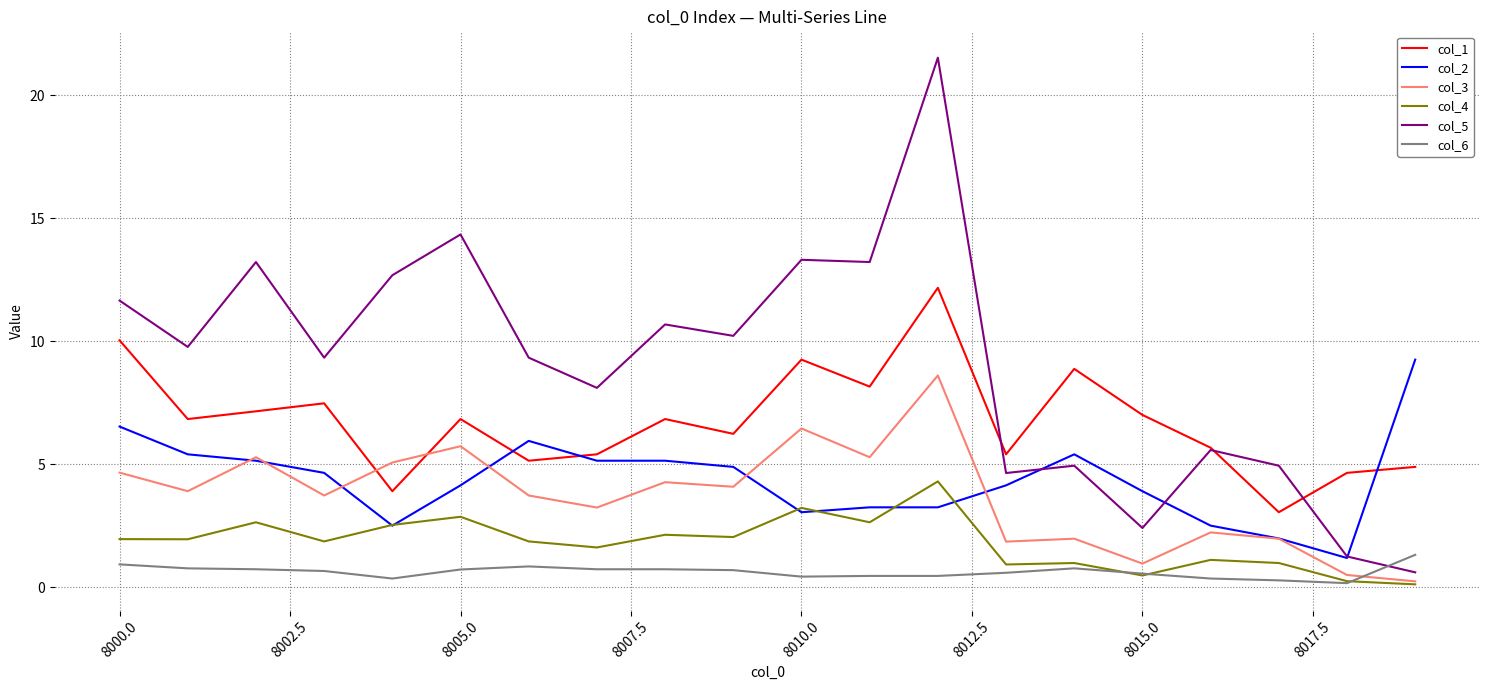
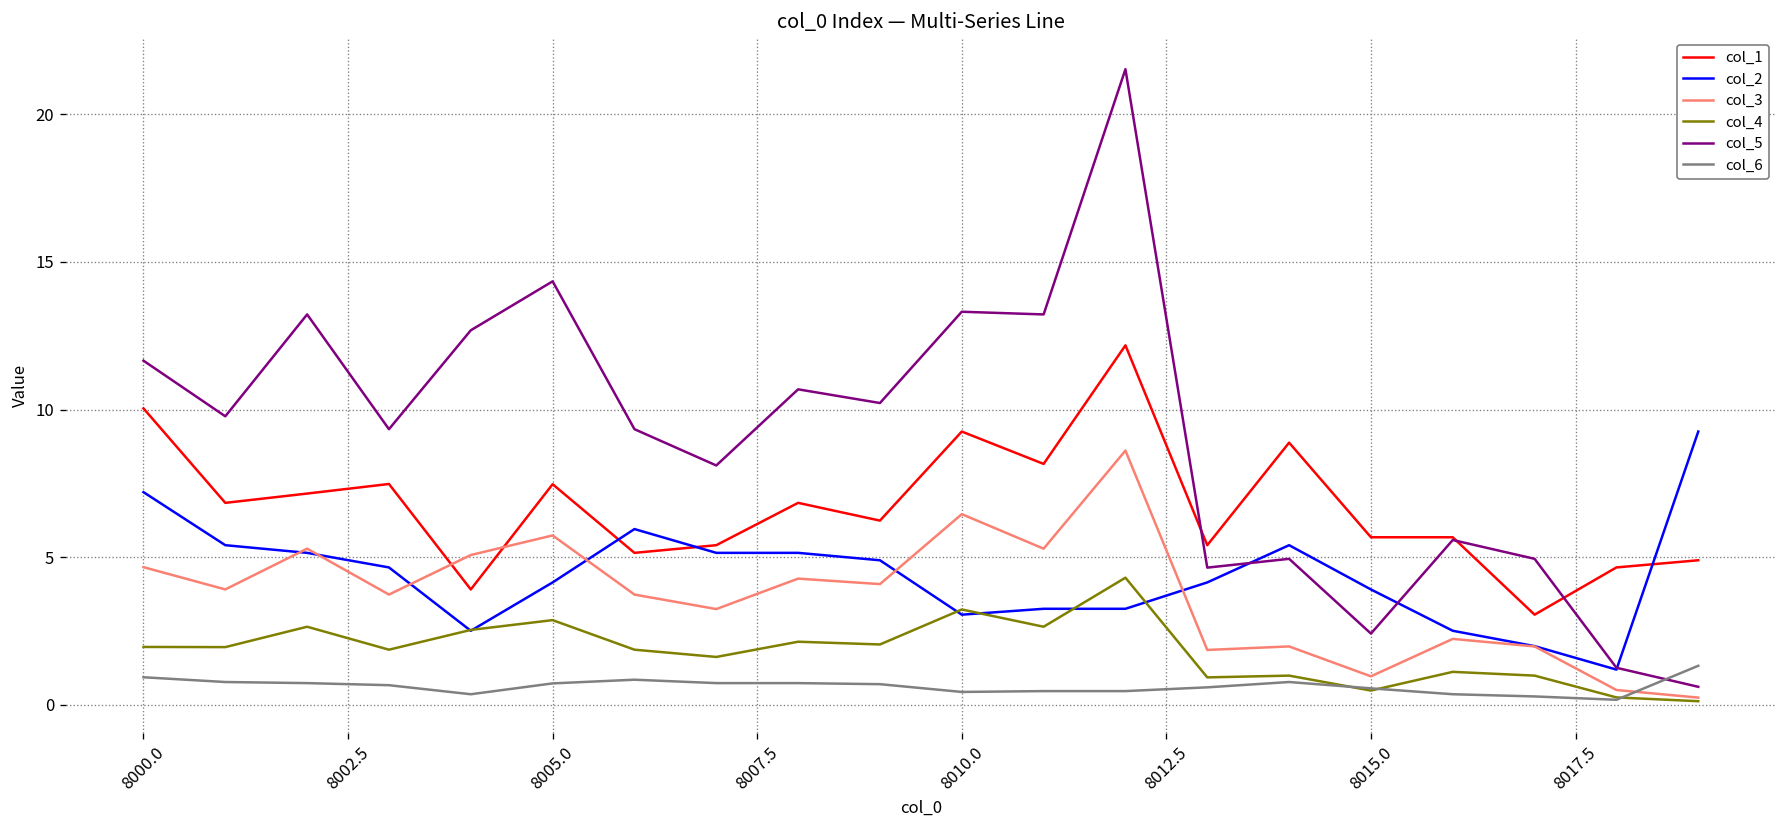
col_2, 8000.0: 6.5 -> 7.2
col_1, 8005.0: 6.8 -> 7.5
col_1, 8015.0: 7.0 -> 5.7
